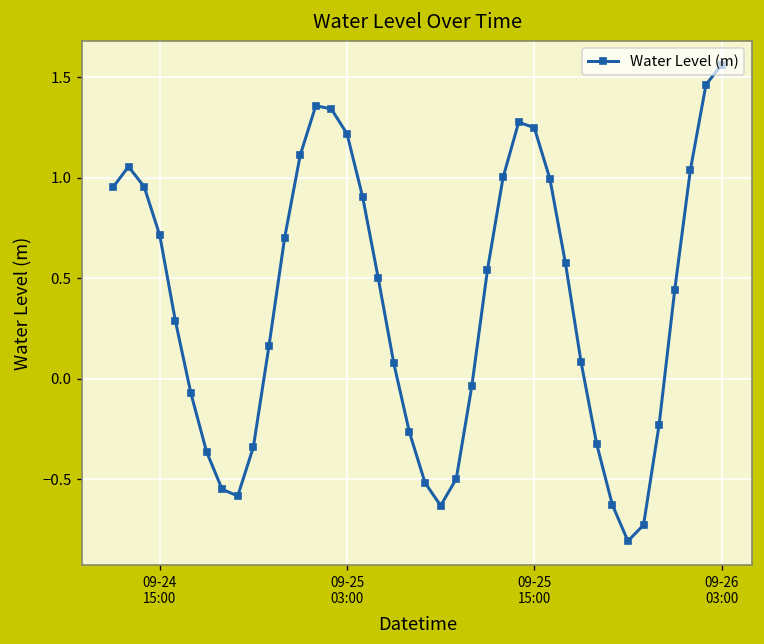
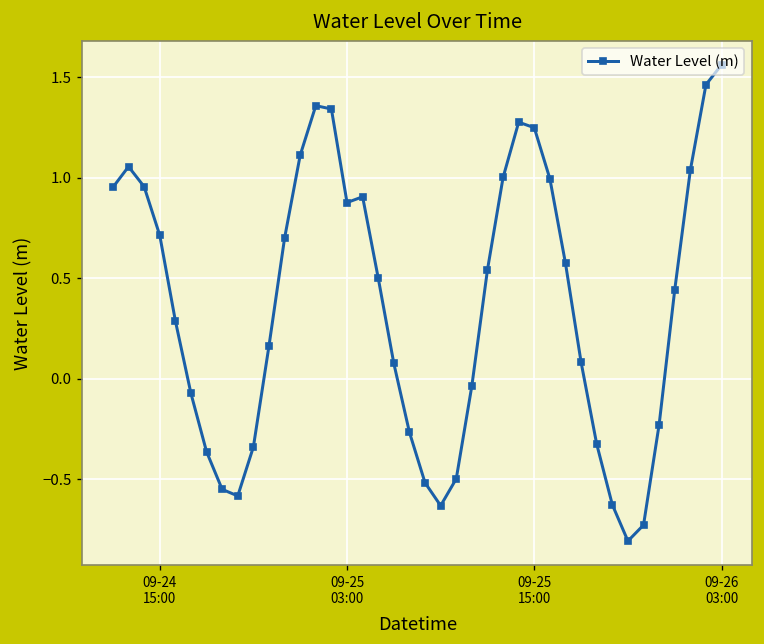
09-25 03:00: 1.22 -> 0.88
